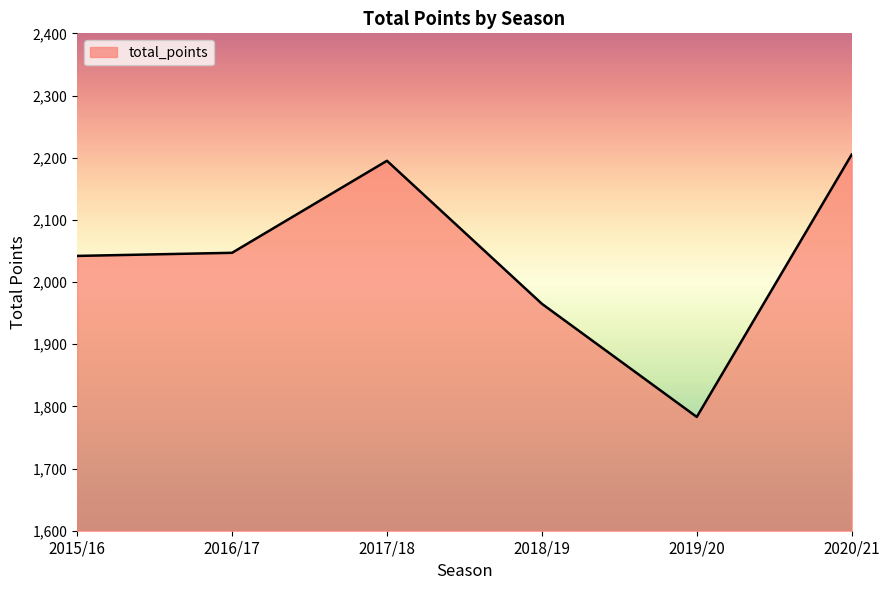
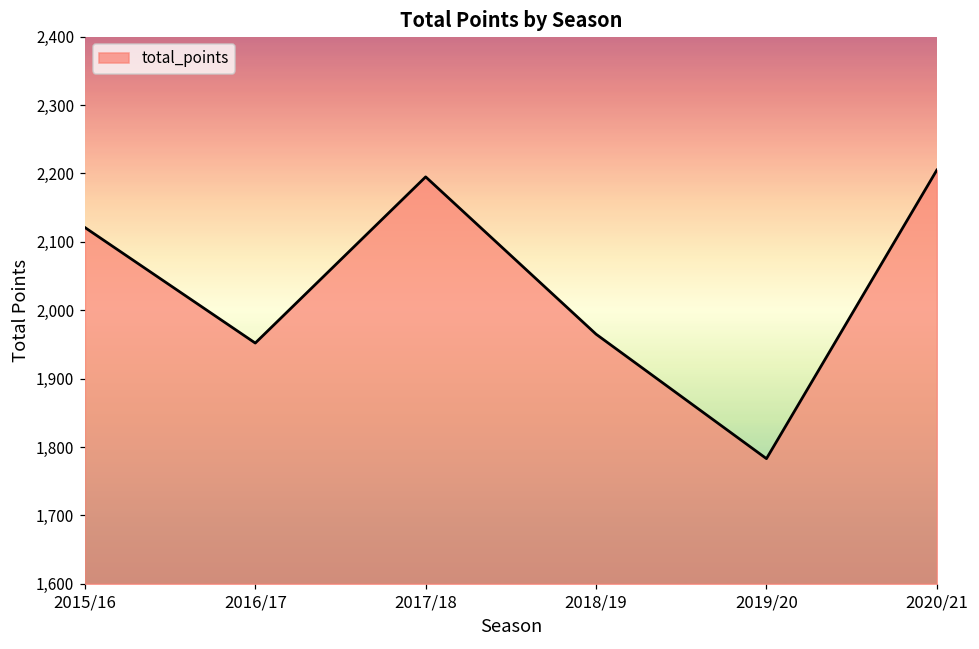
2015/16: 2,040 -> 2,120
2016/17: 2,050 -> 1,950
